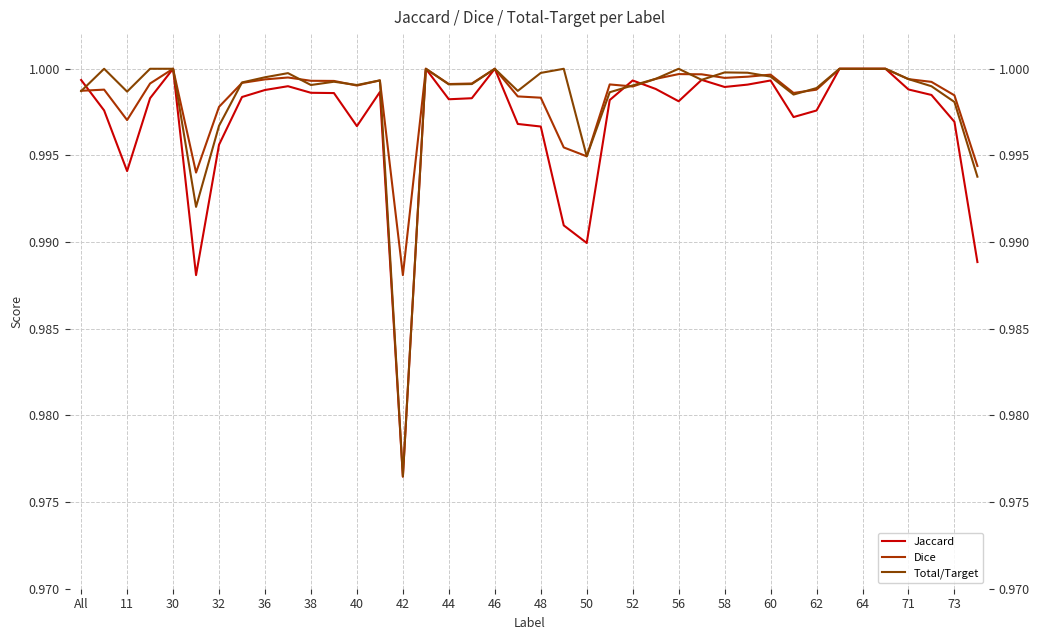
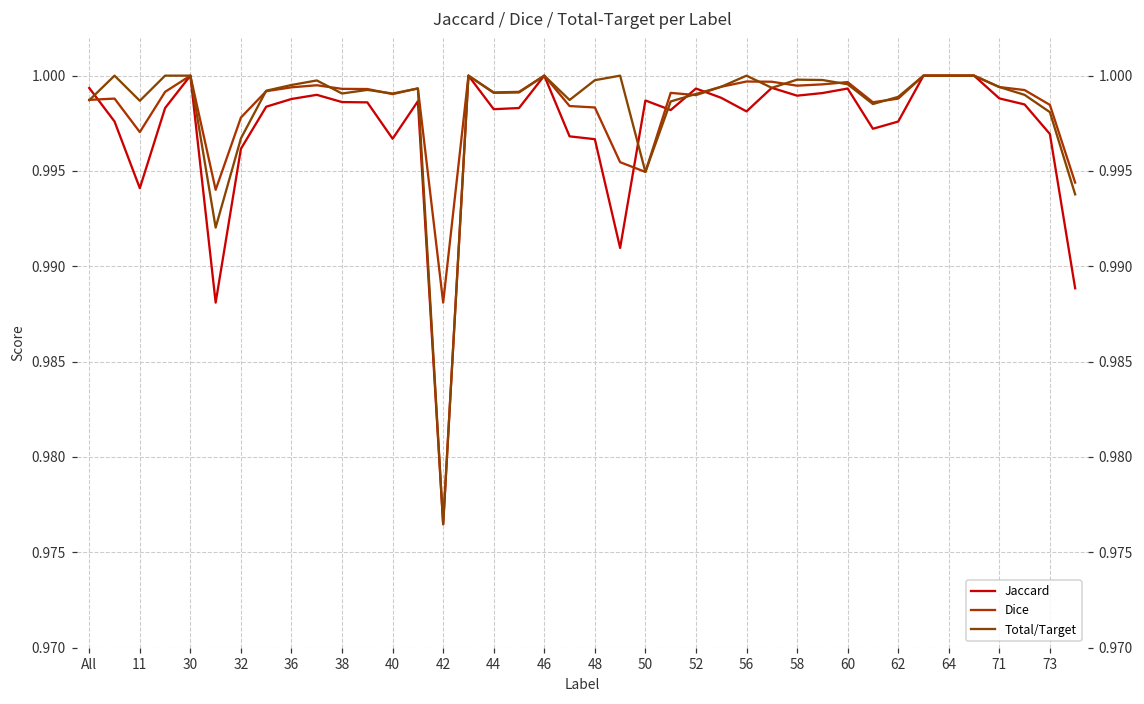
Jaccard, 32: 0.9956 -> 0.9962
Jaccard, 50: 0.9899 -> 0.9987
